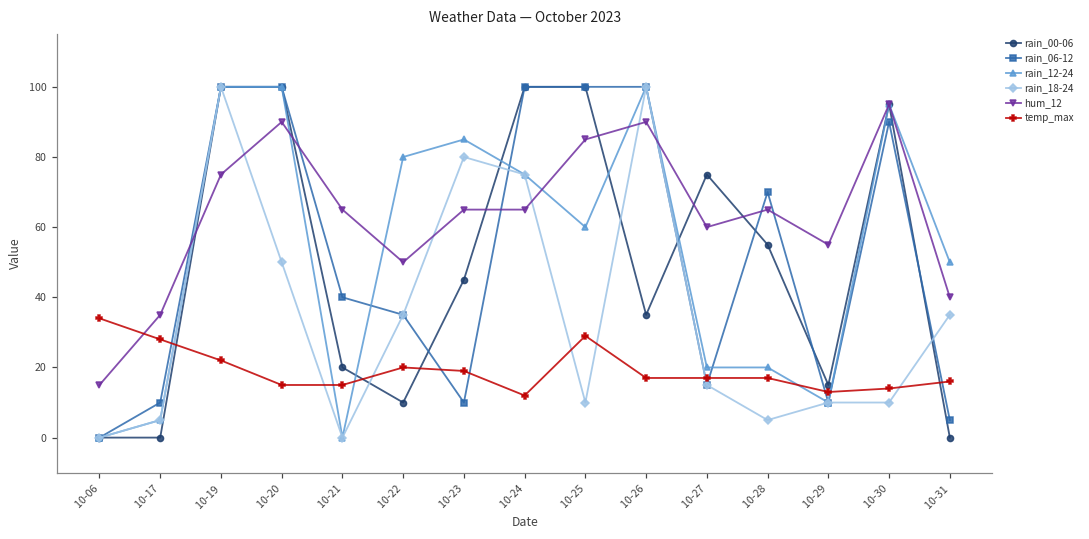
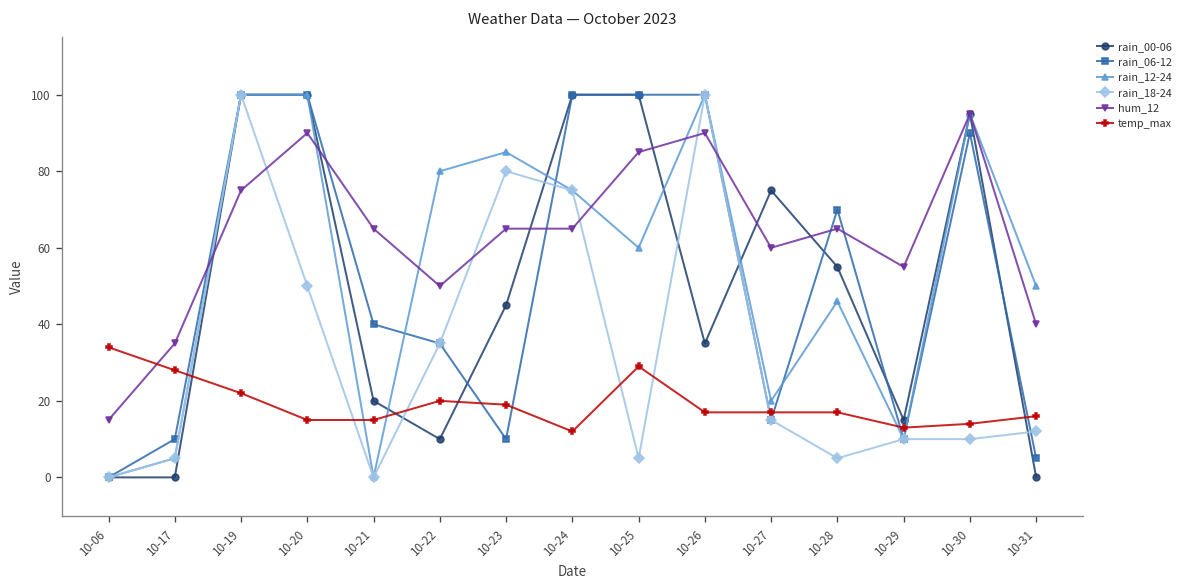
rain_18-24, 10-25: 10 -> 5
rain_12-24, 10-28: 20 -> 46
rain_18-24, 10-31: 35 -> 12
